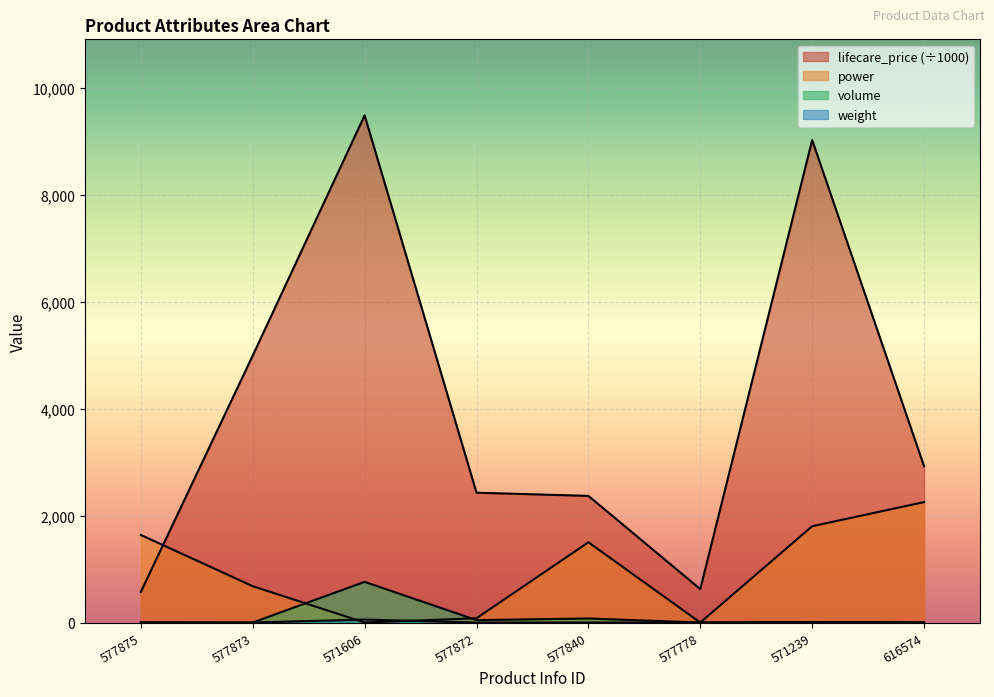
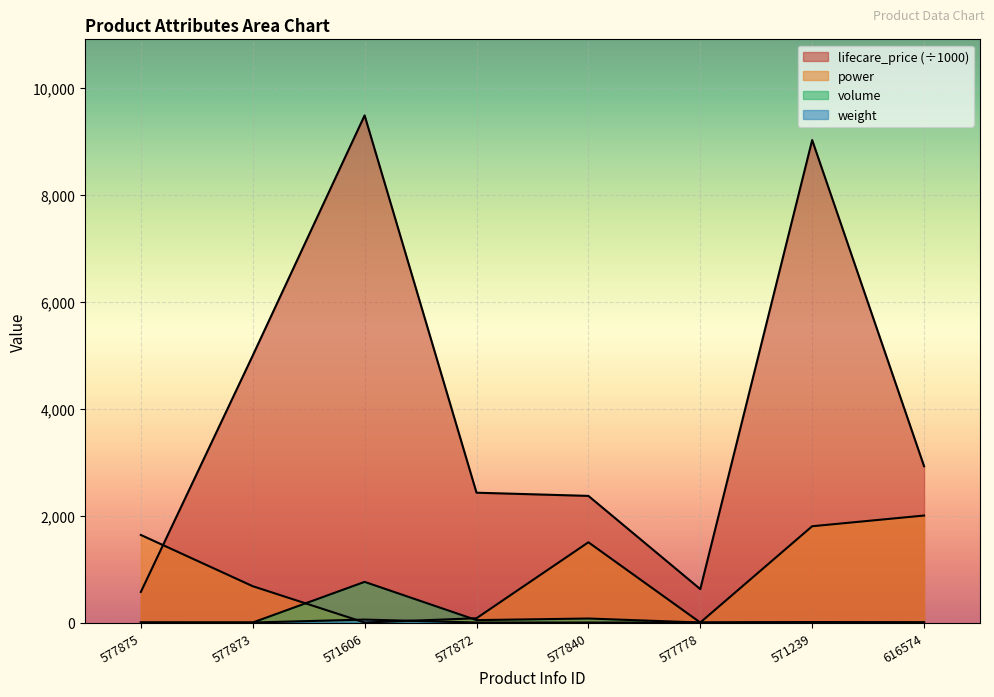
power, 616574: 2,300 -> 2,000
